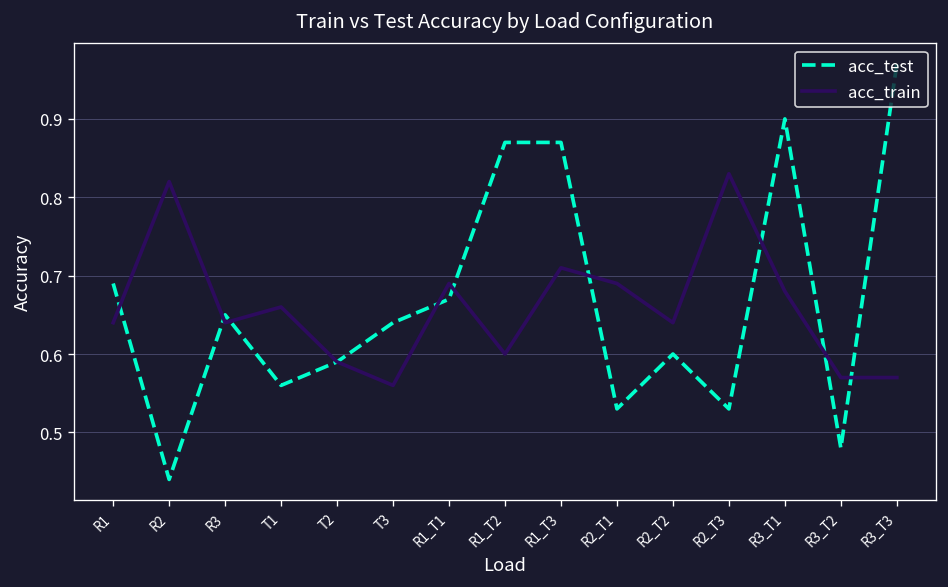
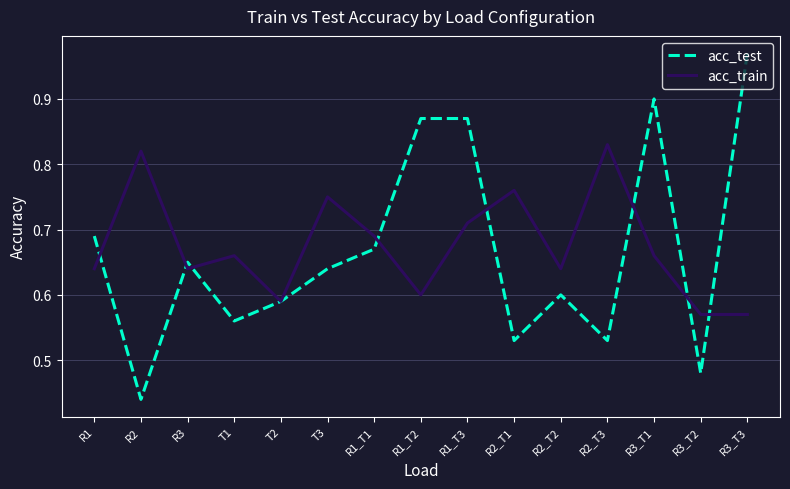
acc_train, T3: 0.56 -> 0.75
acc_train, R2_T1: 0.69 -> 0.76
acc_train, R3_T1: 0.68 -> 0.66
